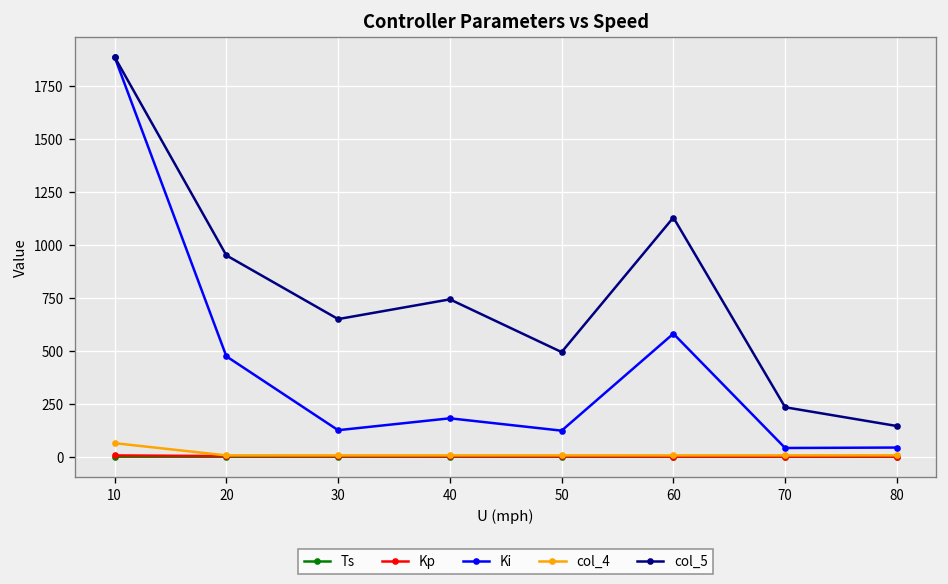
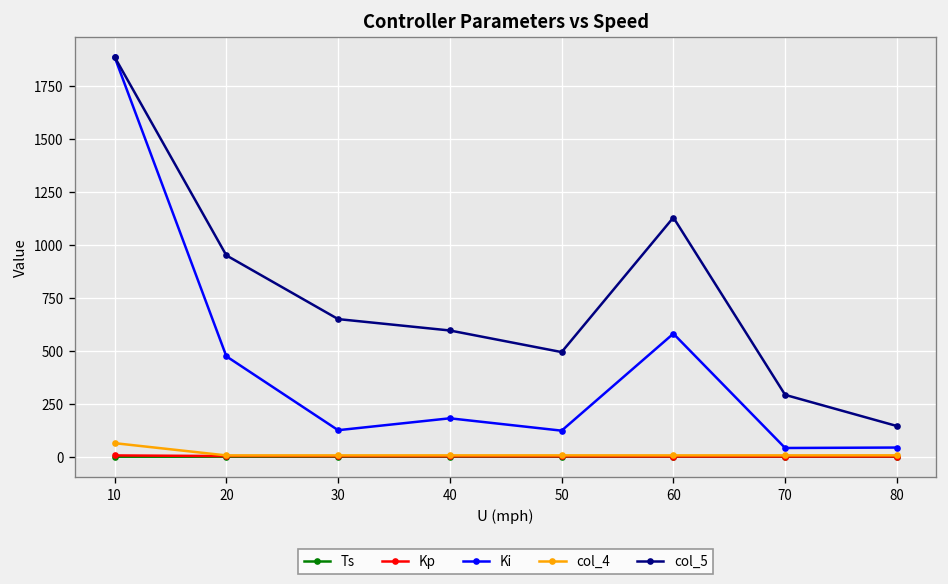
col_5, 40: 740 -> 600
col_5, 70: 230 -> 290
